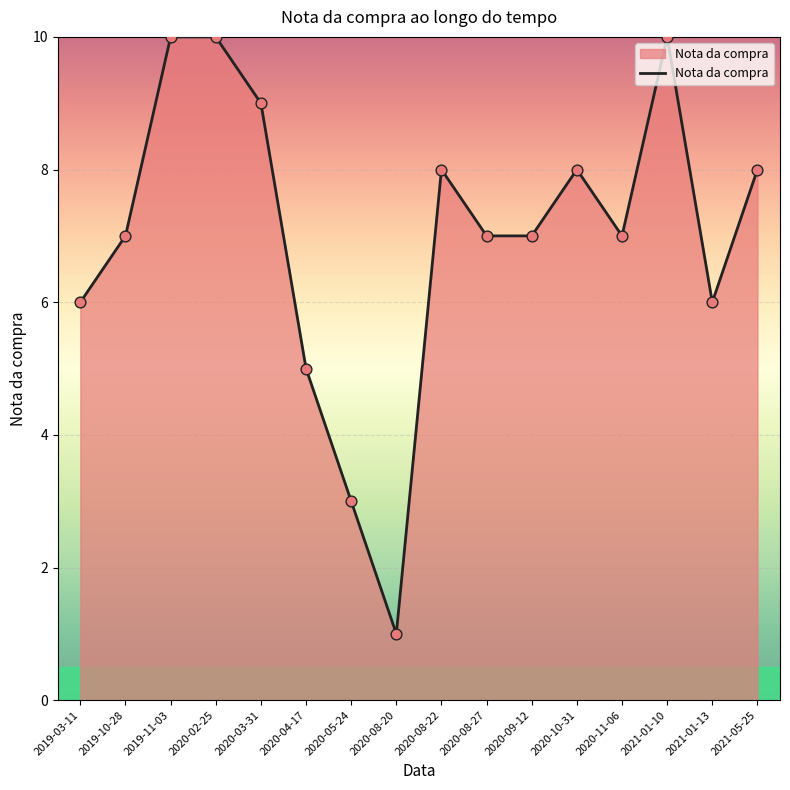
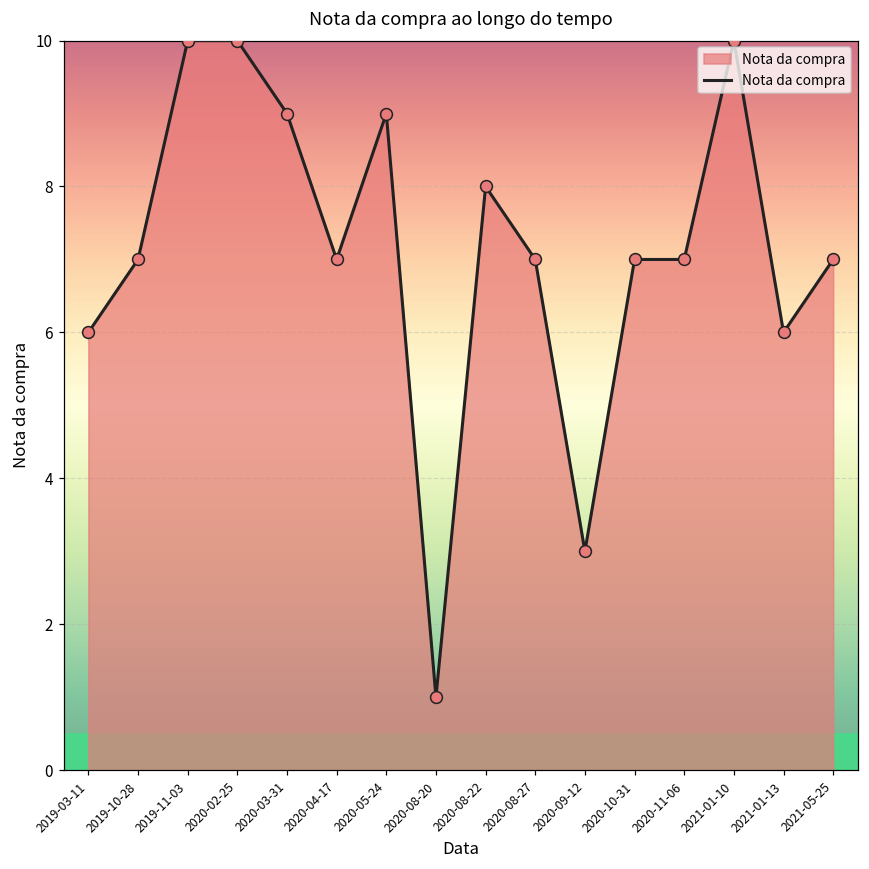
2020-04-17: 5 -> 7
2020-05-24: 3 -> 9
2020-09-12: 7 -> 3
2020-10-31: 8 -> 7
2021-05-25: 8 -> 7
